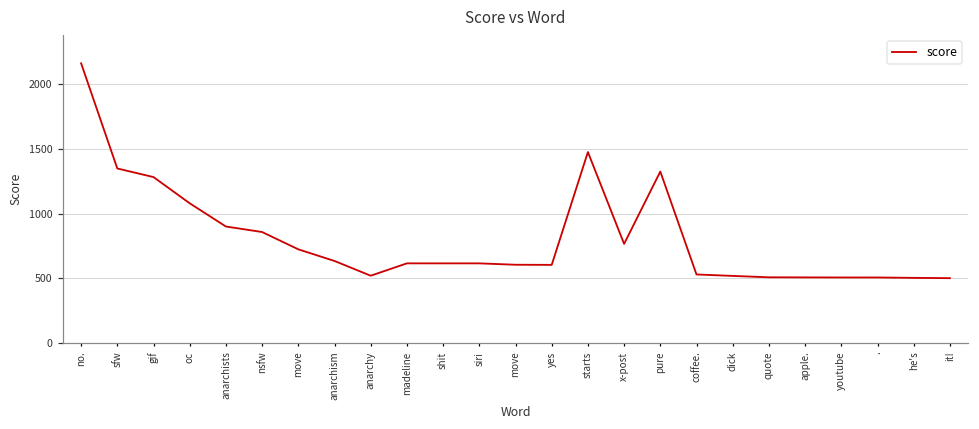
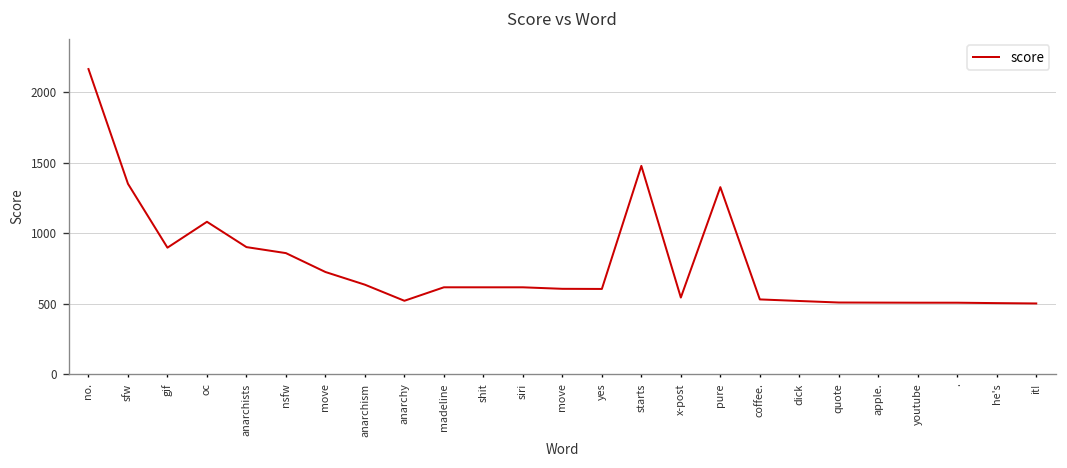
gif: 1280 -> 900
x-post: 770 -> 540
